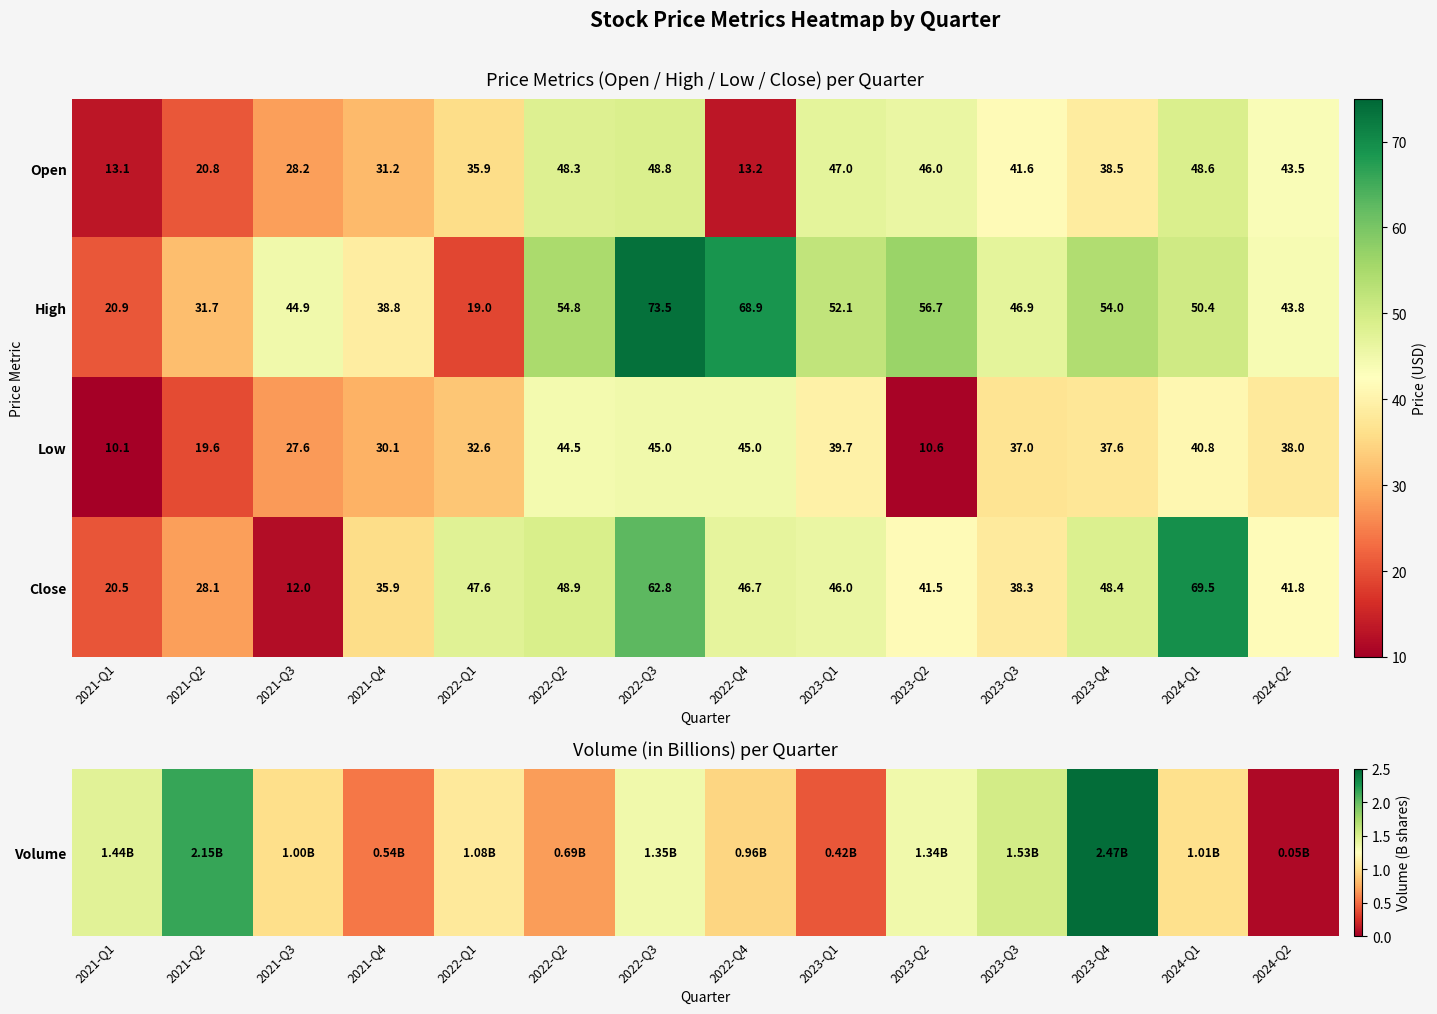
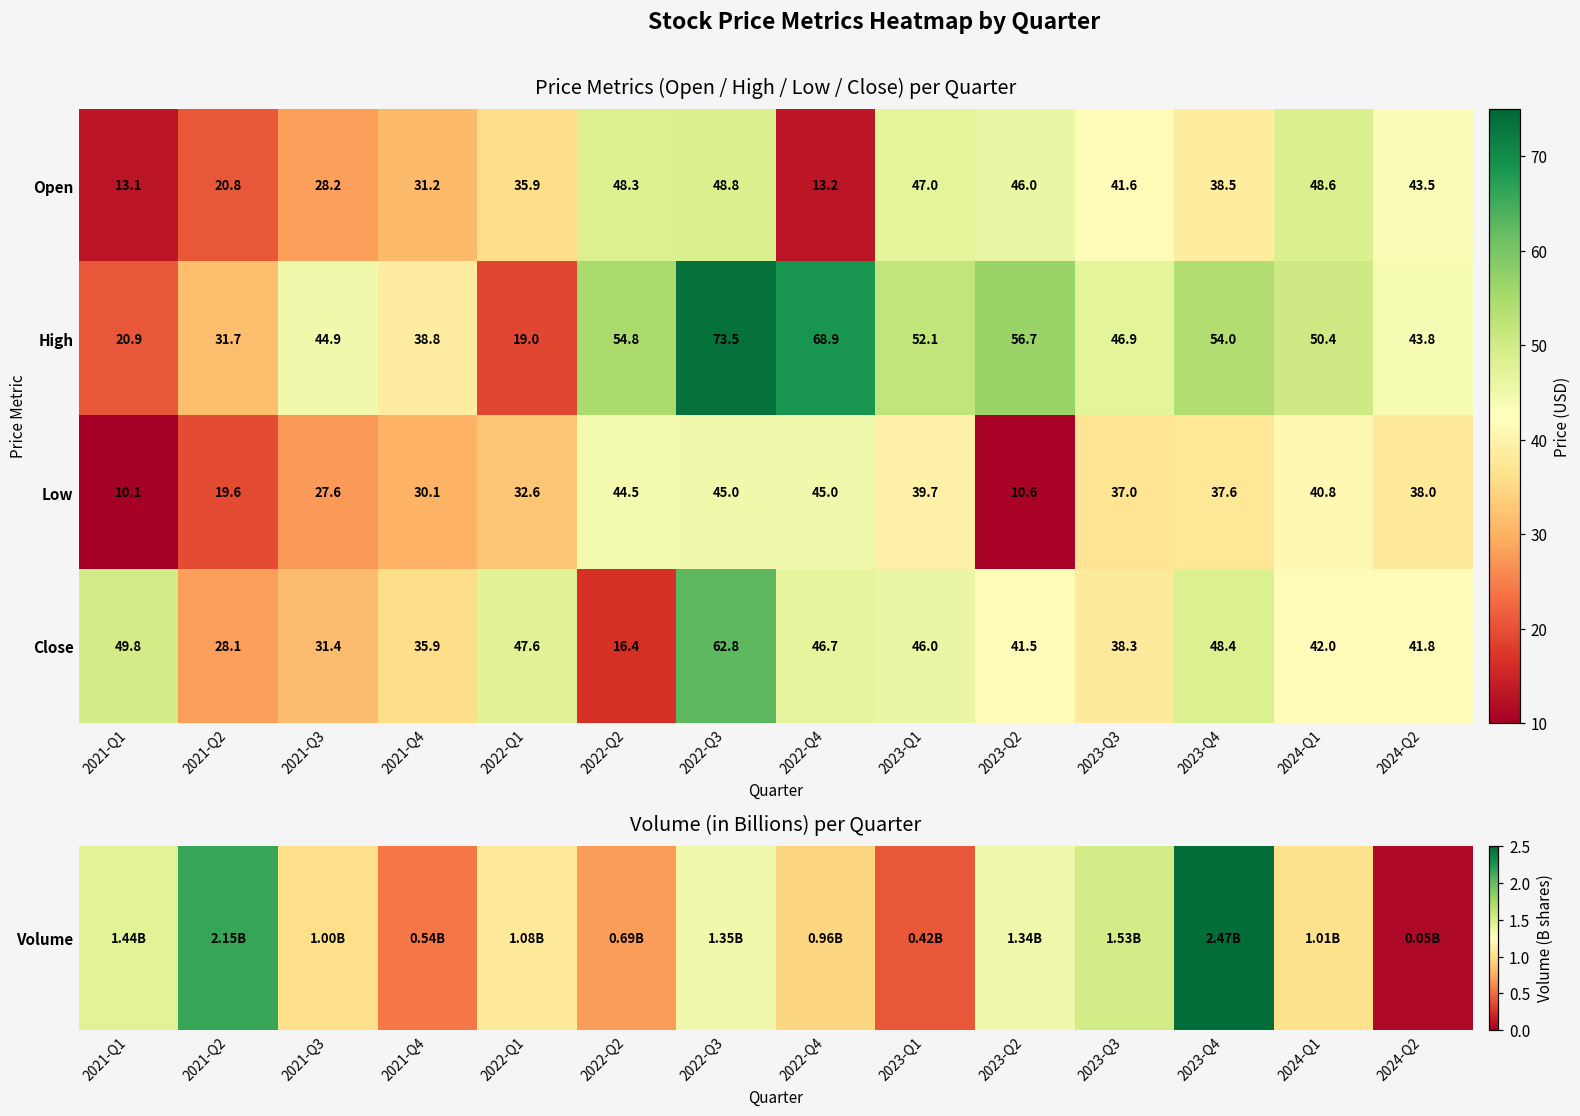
Price Metrics (Open / High / Low / Close) per Quarter, Close, 2021-Q1: 20.5 -> 49.8
Price Metrics (Open / High / Low / Close) per Quarter, Close, 2021-Q3: 12.0 -> 31.4
Price Metrics (Open / High / Low / Close) per Quarter, Close, 2022-Q2: 48.9 -> 16.4
Price Metrics (Open / High / Low / Close) per Quarter, Close, 2024-Q1: 69.5 -> 42.0
